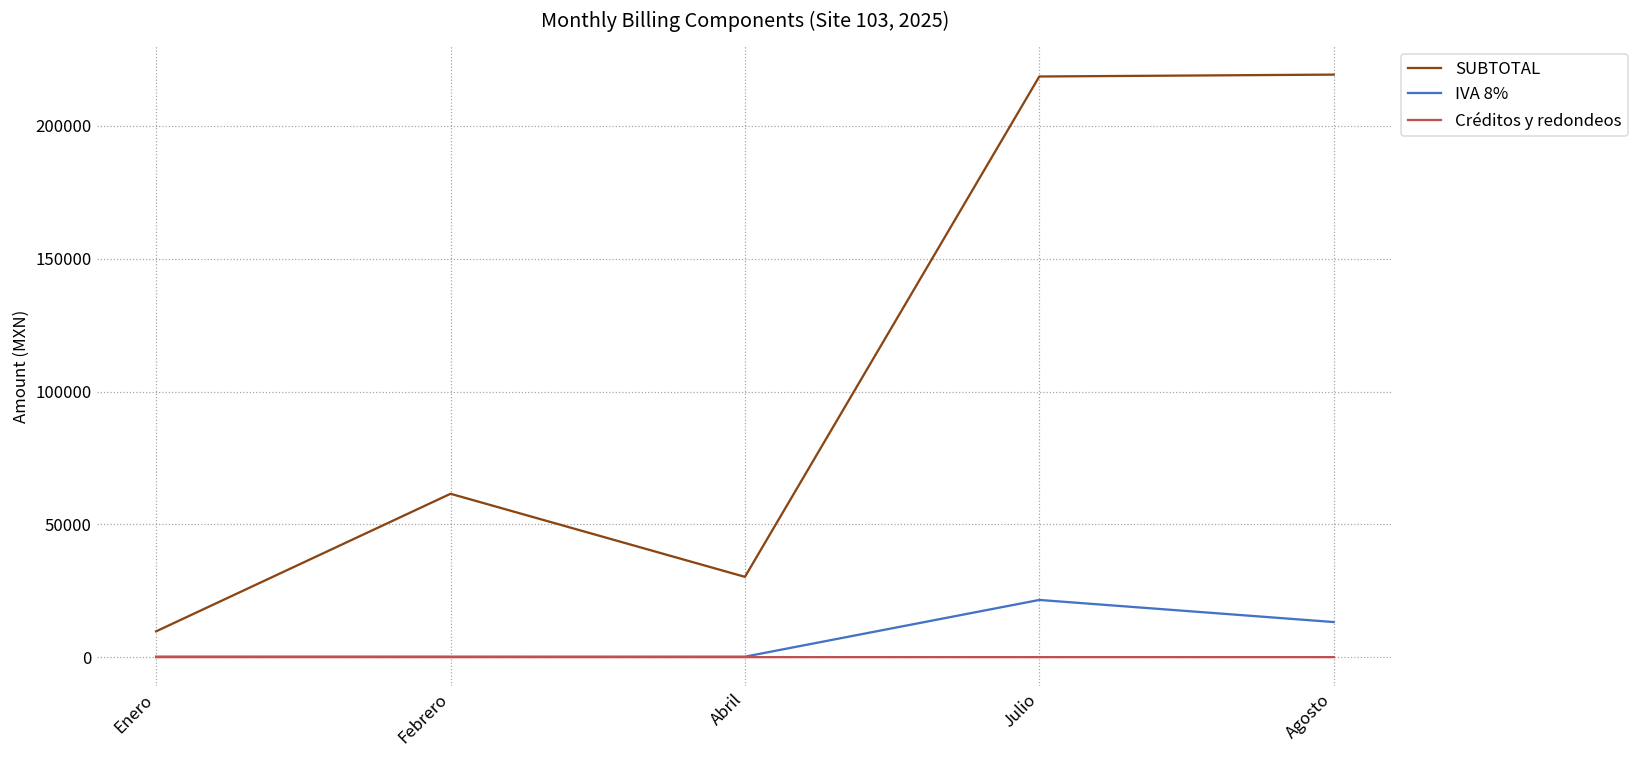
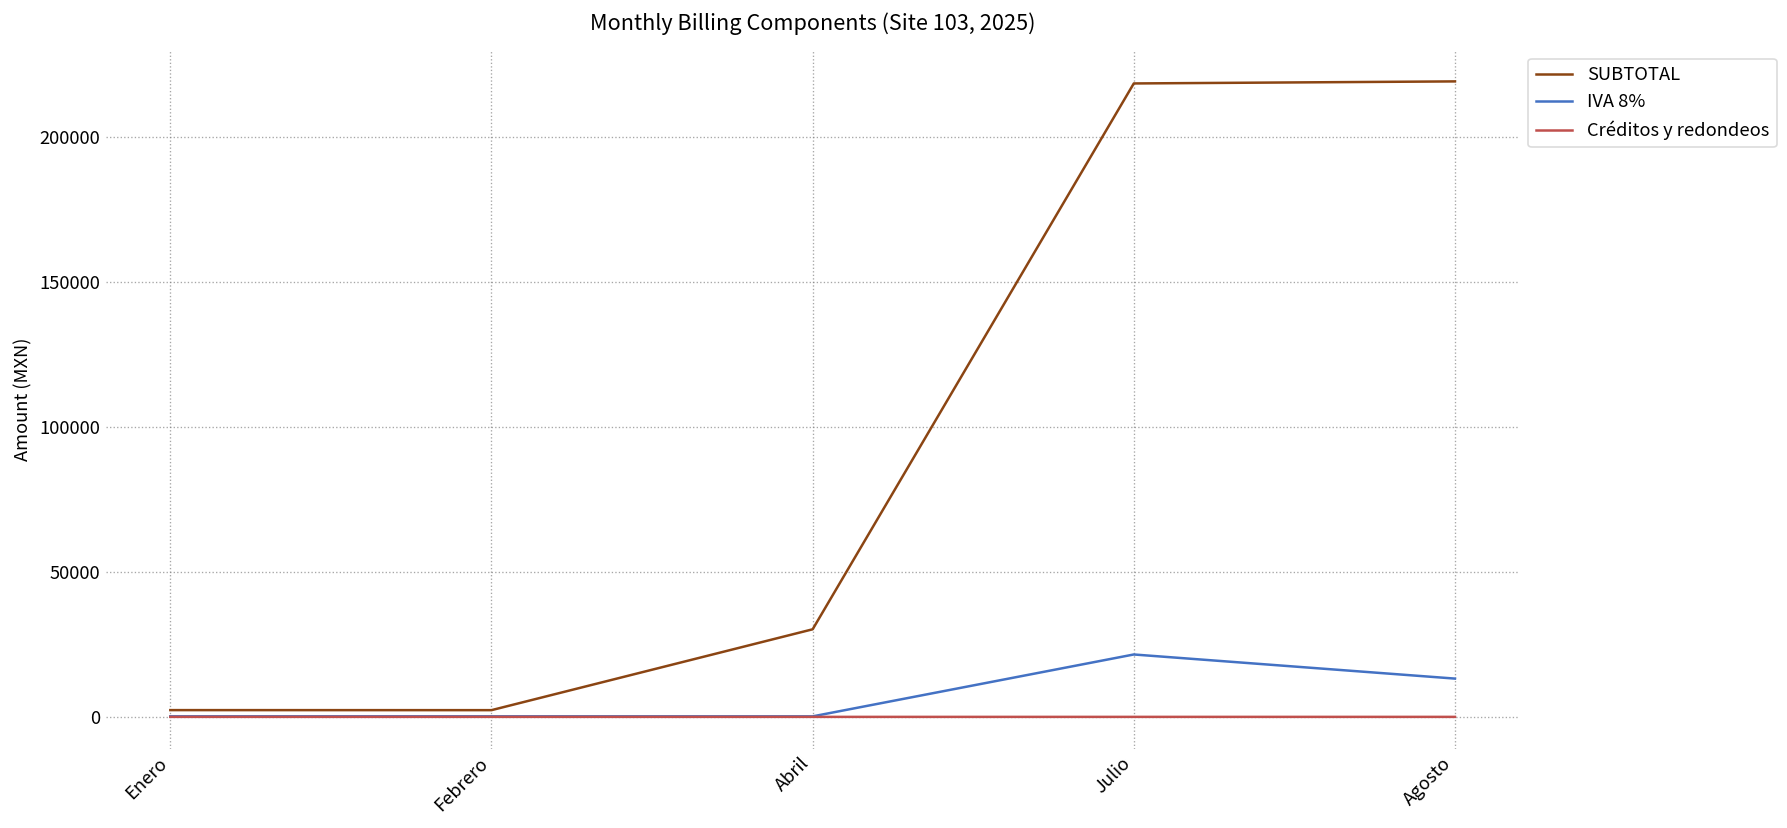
SUBTOTAL, Enero: 10000 -> 2000
SUBTOTAL, Febrero: 62000 -> 2000
